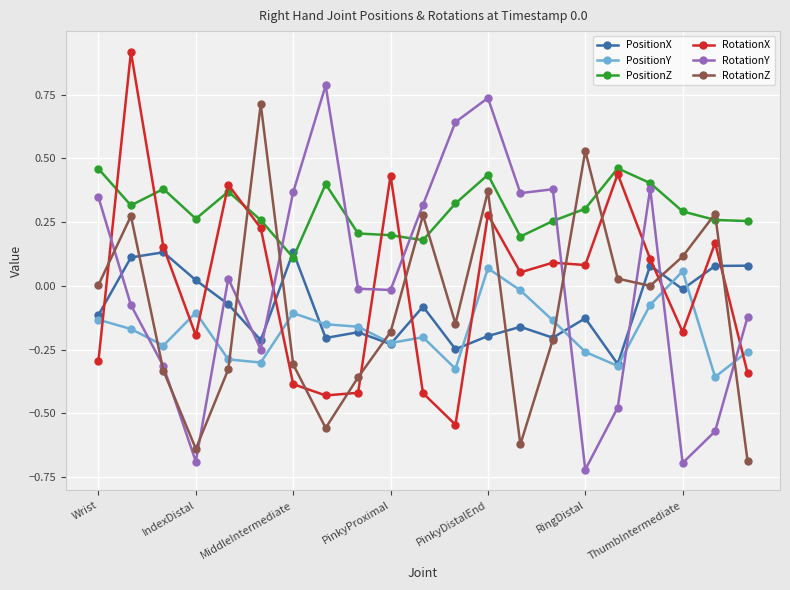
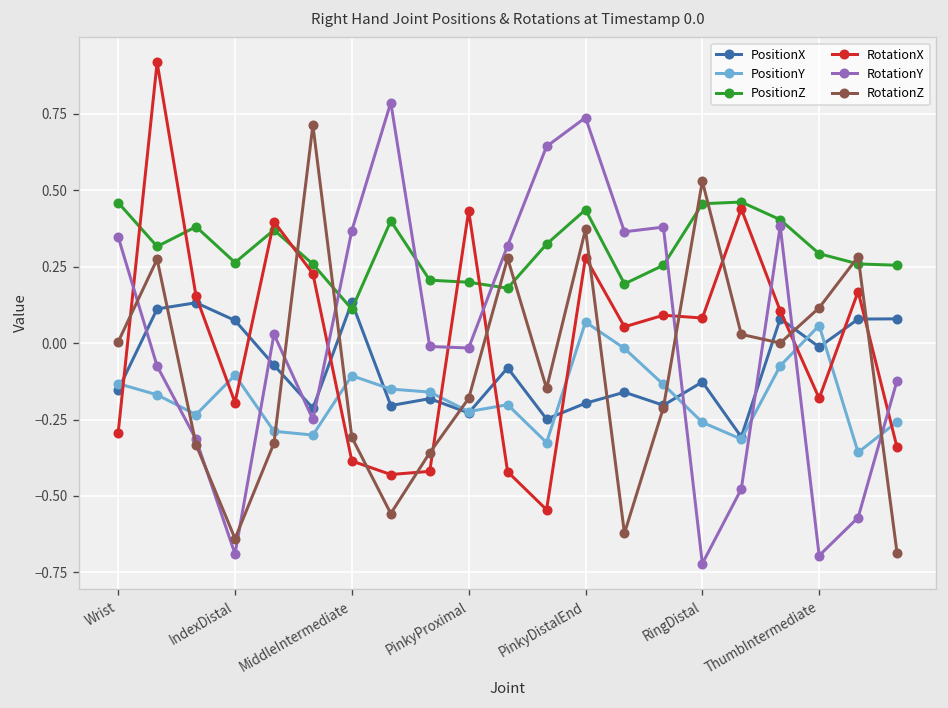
PositionX, Wrist: -0.11 -> -0.15
PositionX, IndexDistal: 0.02 -> 0.07
PositionZ, RingDistal: 0.30 -> 0.46
